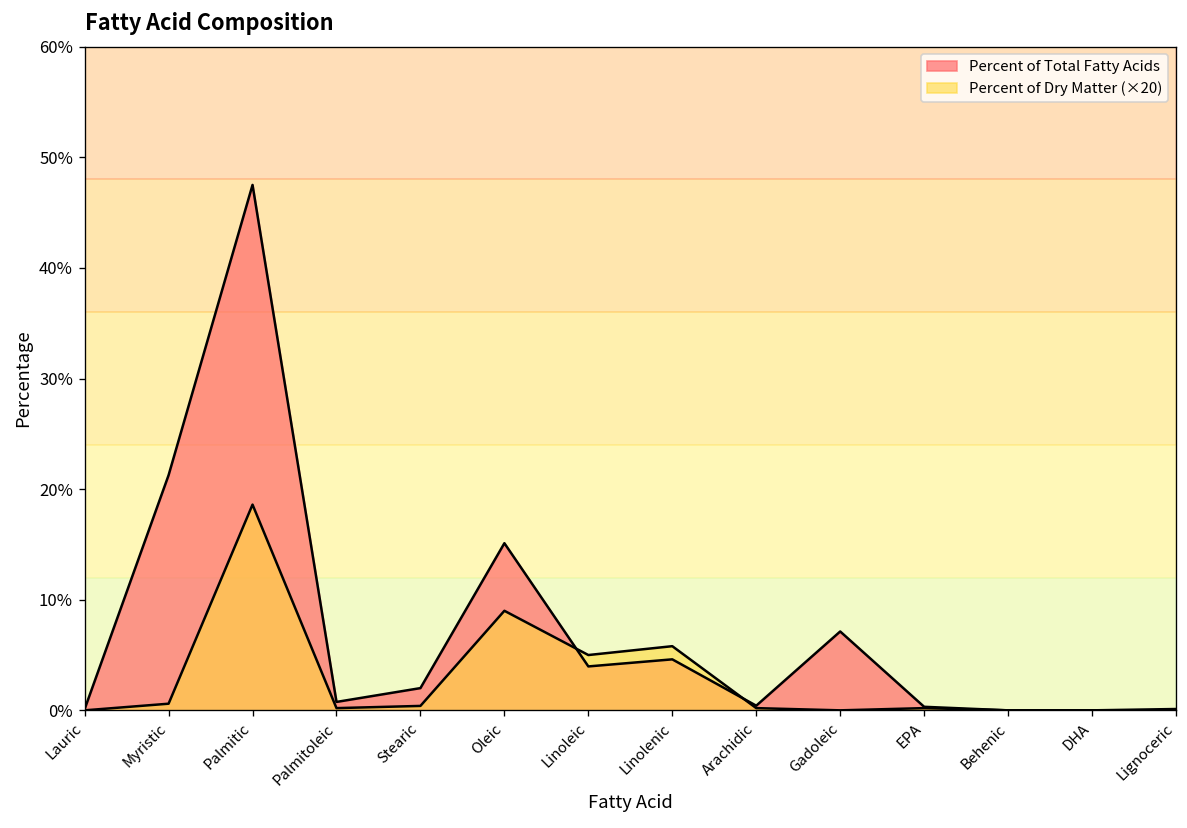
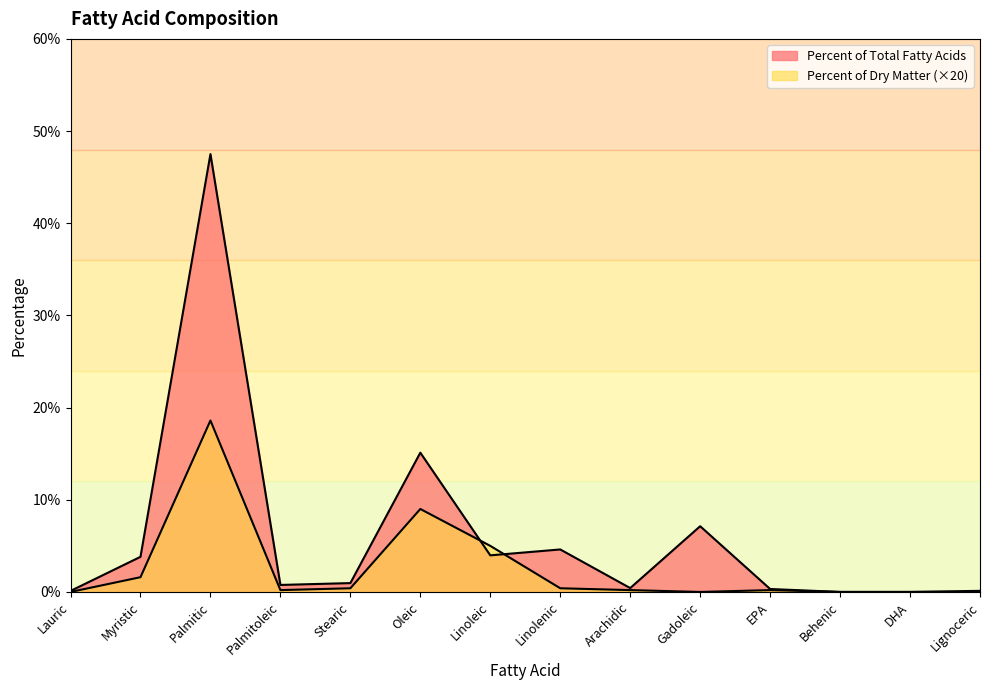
Percent of Total Fatty Acids, Myristic: 21% -> 4%
Percent of Dry Matter (×20), Myristic: 1% -> 2%
Percent of Total Fatty Acids, Stearic: 2% -> 1%
Percent of Dry Matter (×20), Linolenic: 6% -> 0%
